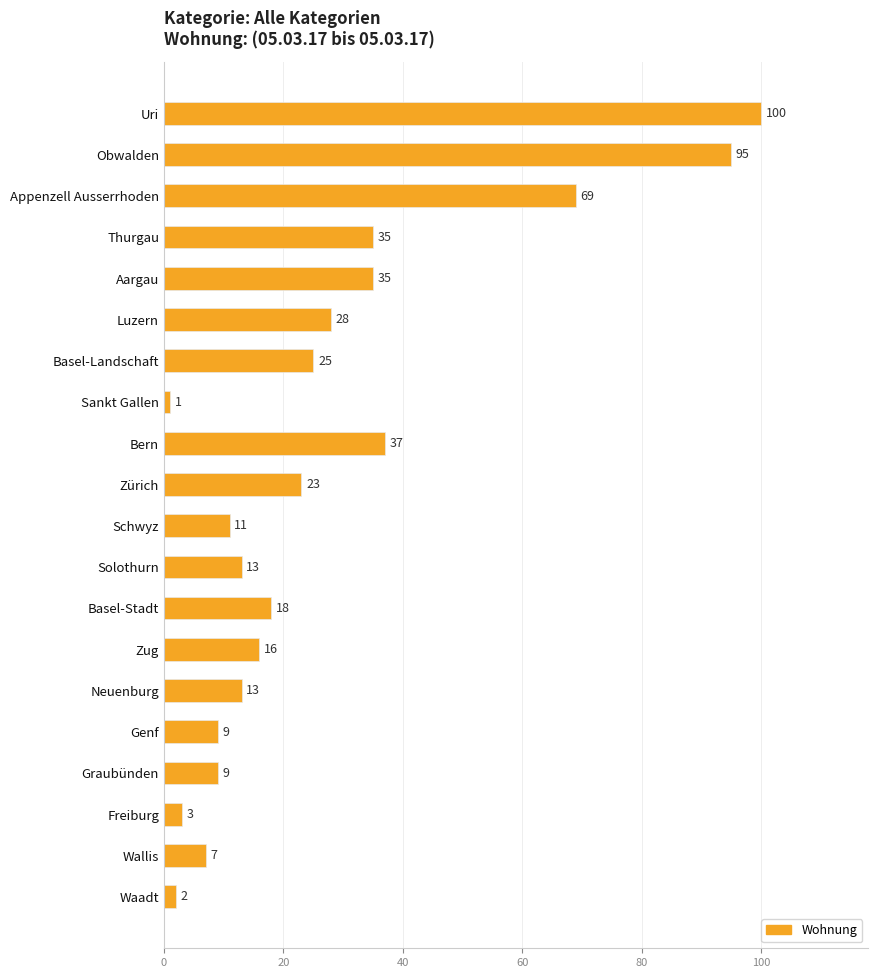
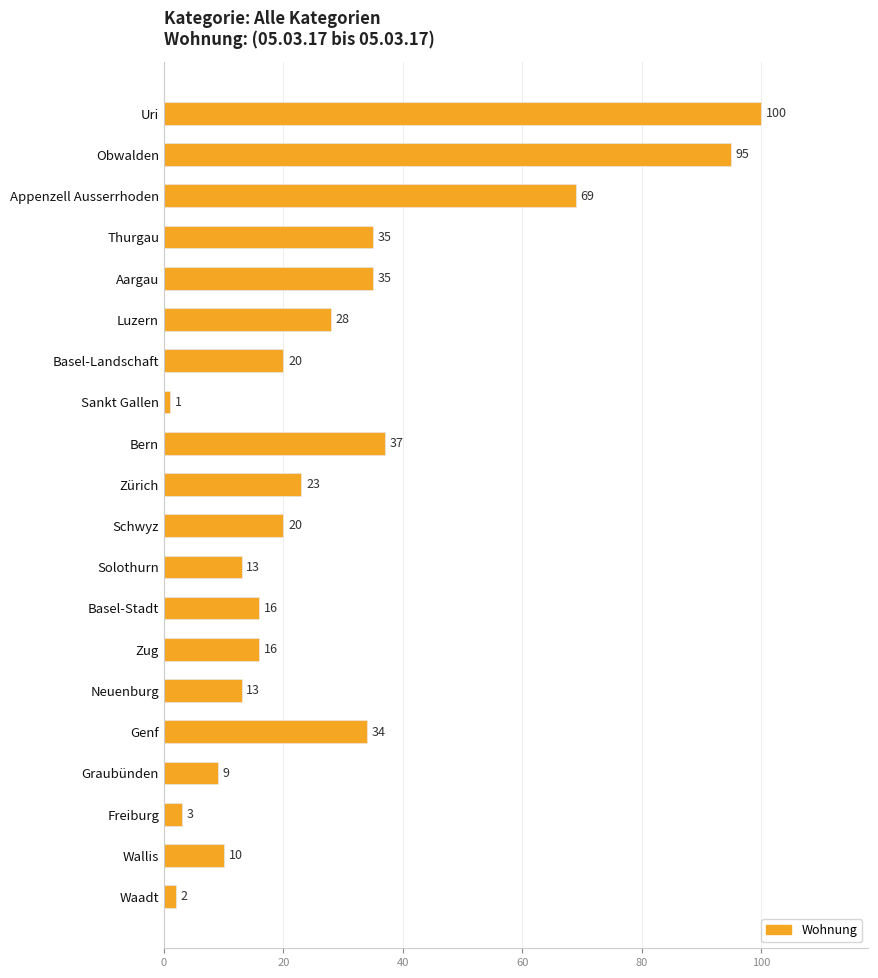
Basel-Landschaft: 25 -> 20
Schwyz: 11 -> 20
Basel-Stadt: 18 -> 16
Genf: 9 -> 34
Wallis: 7 -> 10
